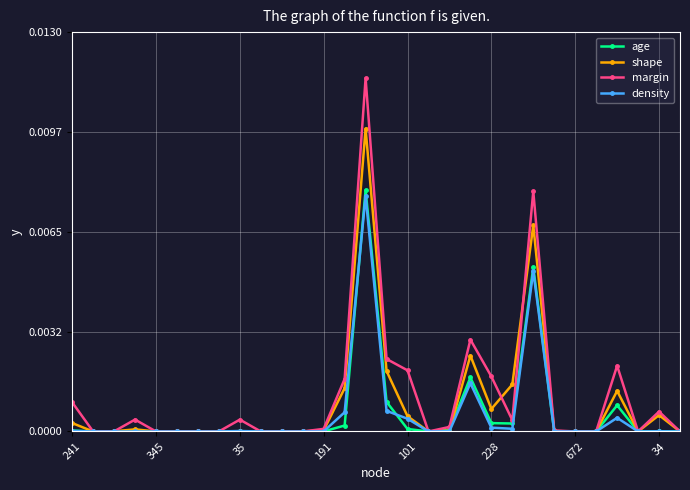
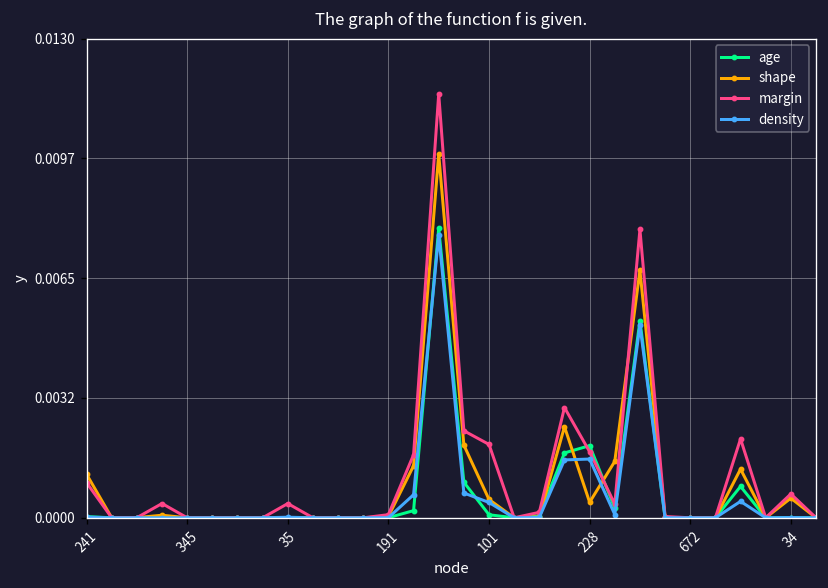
shape, 241: 0.0003 -> 0.0012
age, 228: 0.0003 -> 0.0020
shape, 228: 0.0007 -> 0.0004
density, 228: 0.0001 -> 0.0016
